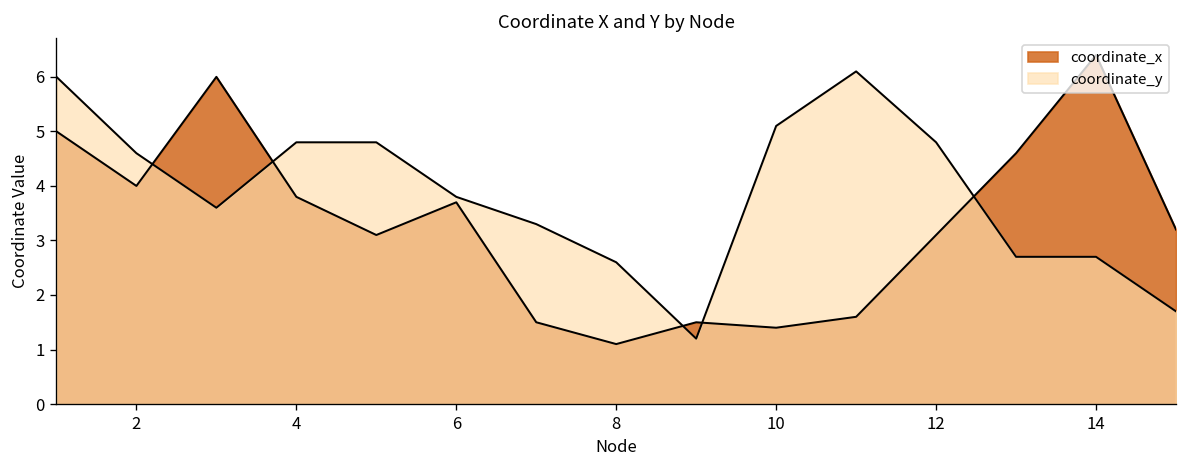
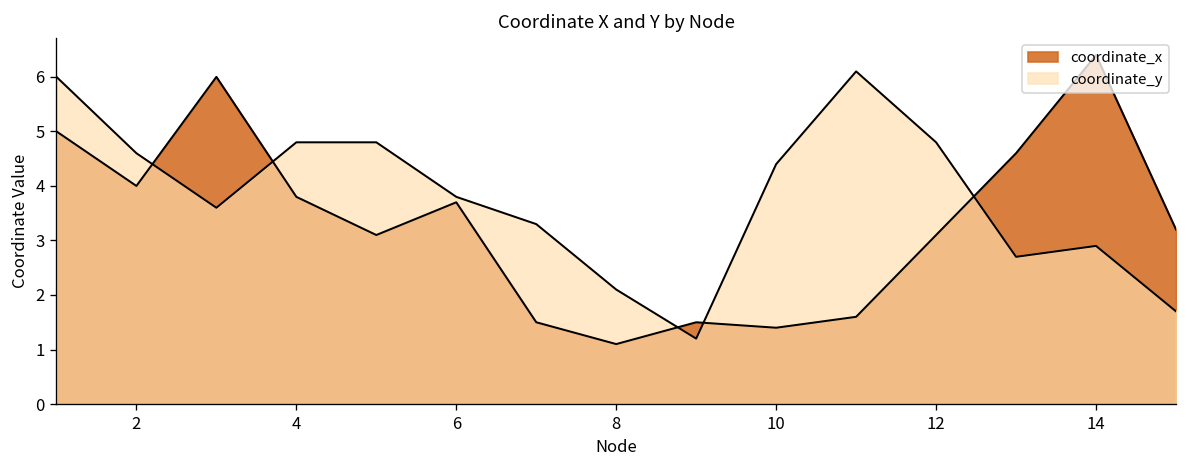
coordinate_y, 8: 2.6 -> 2.1
coordinate_y, 10: 5.1 -> 4.4
coordinate_y, 14: 2.7 -> 2.9
